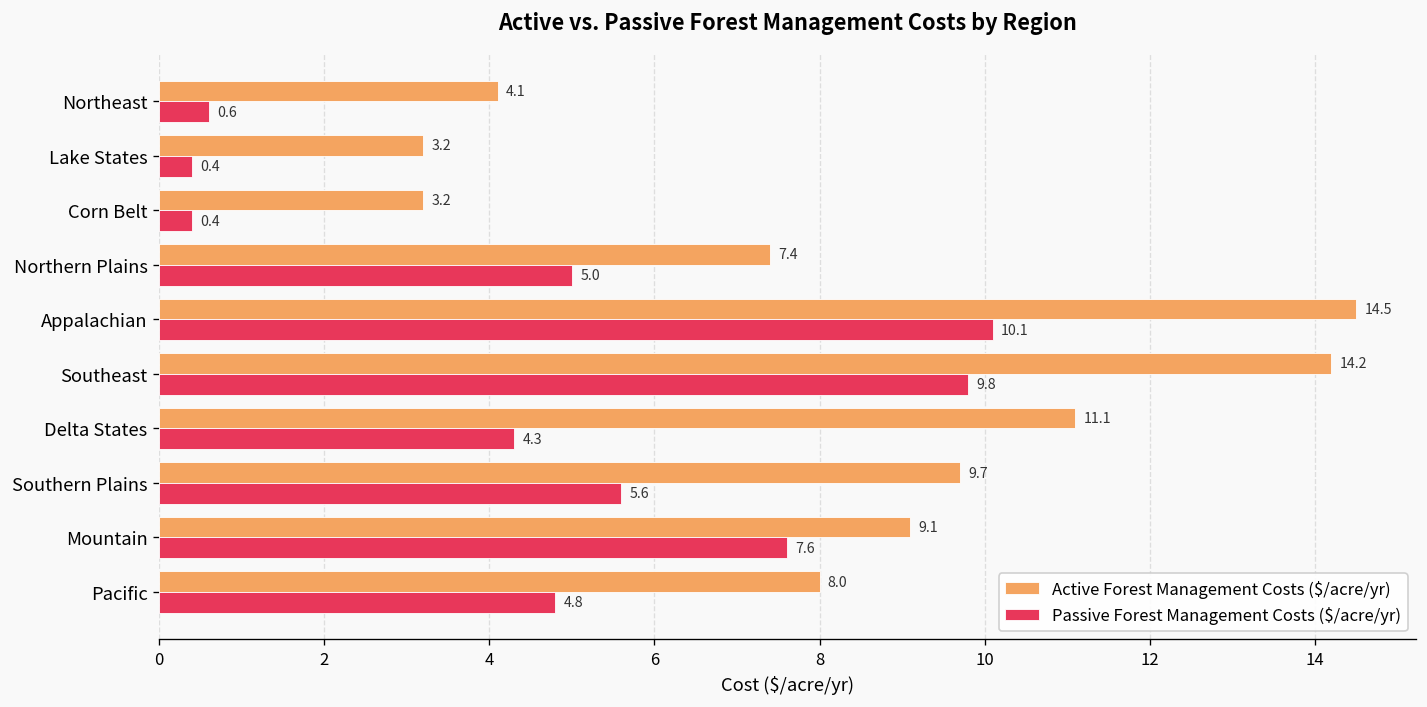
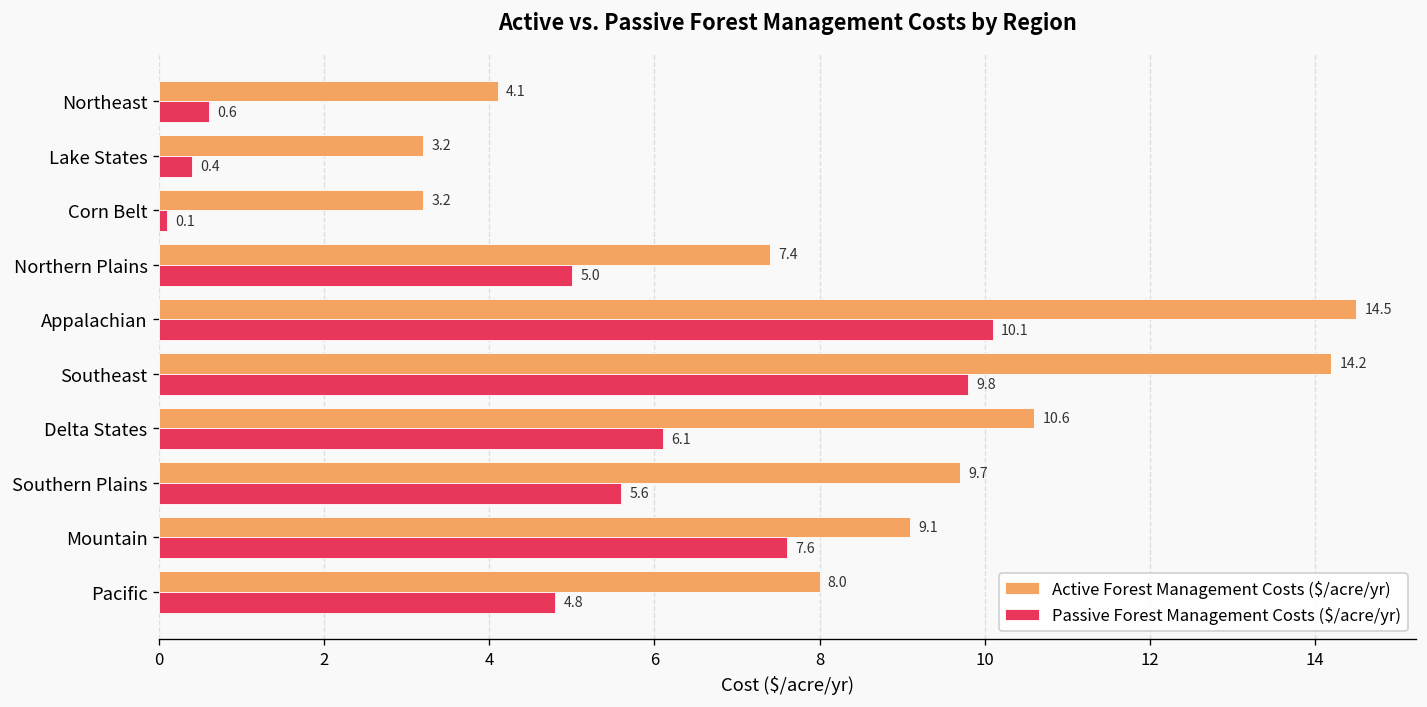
Passive Forest Management Costs ($/acre/yr), Corn Belt: 0.4 -> 0.1
Active Forest Management Costs ($/acre/yr), Delta States: 11.1 -> 10.6
Passive Forest Management Costs ($/acre/yr), Delta States: 4.3 -> 6.1
